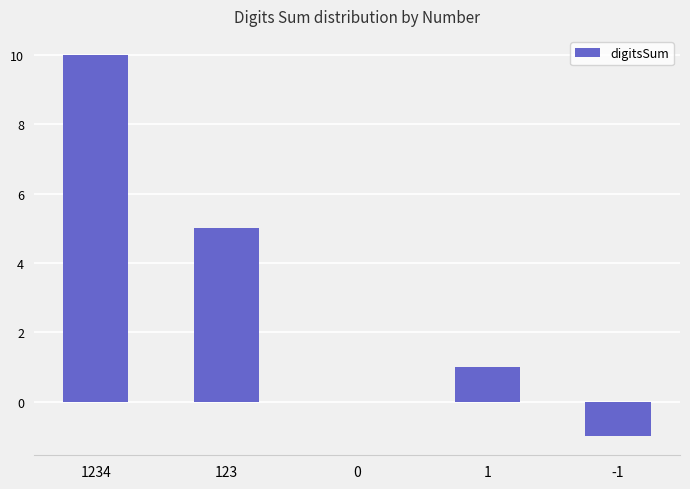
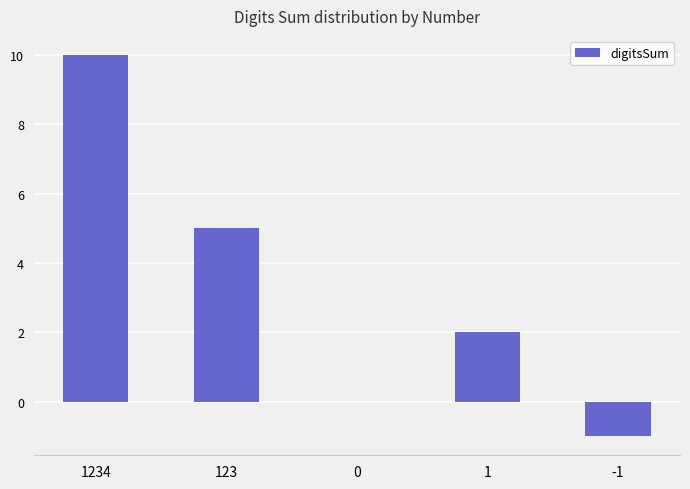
1: 1 -> 2
